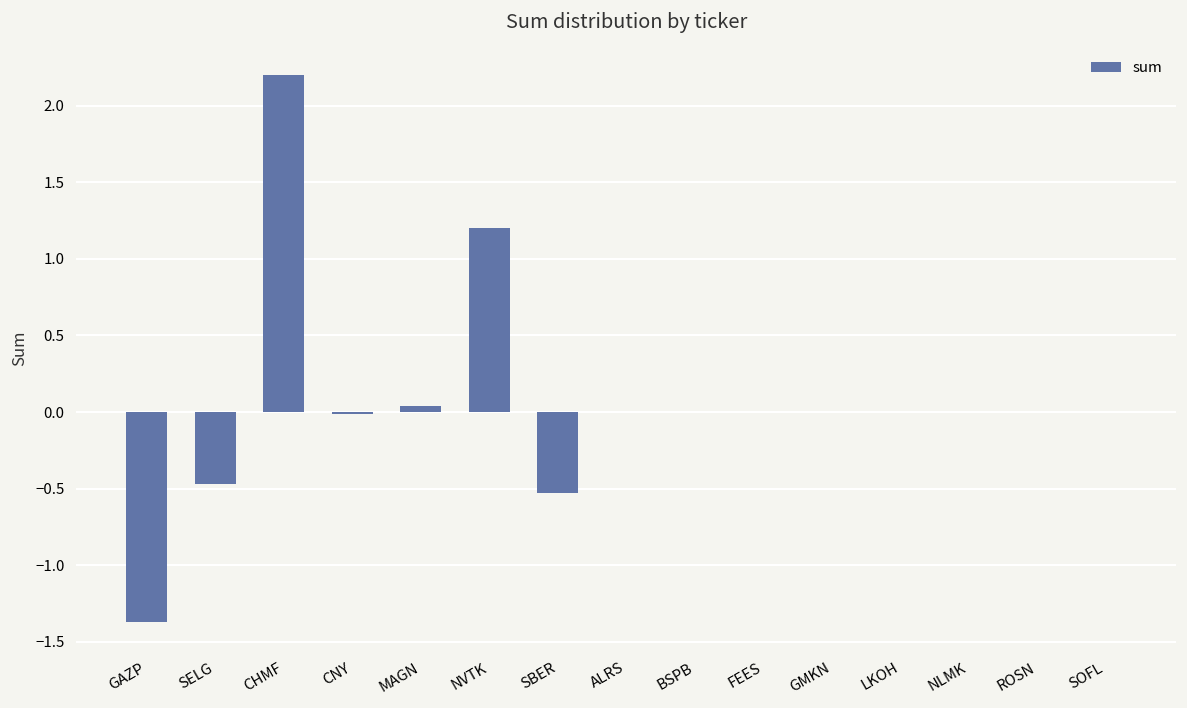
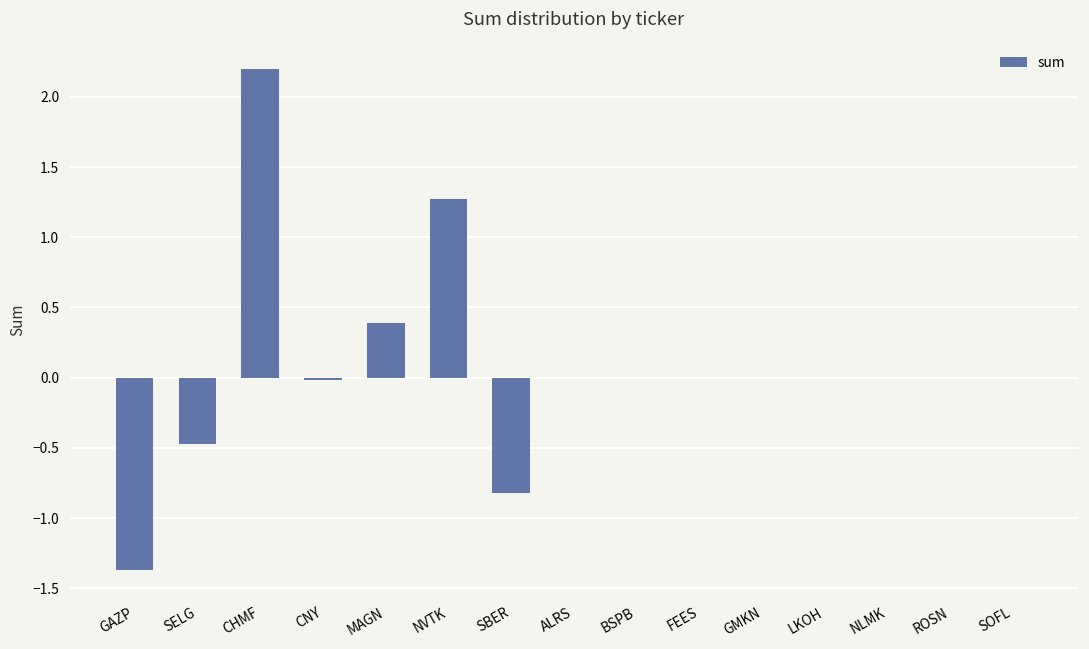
MAGN: 0.04 -> 0.39
NVTK: 1.20 -> 1.27
SBER: -0.53 -> -0.82
